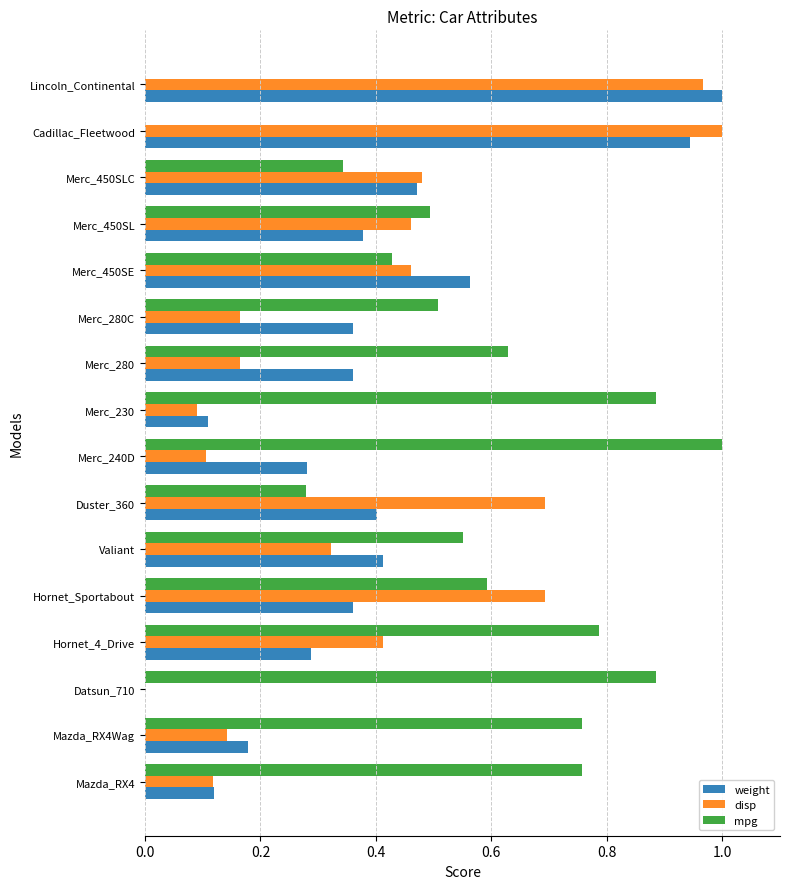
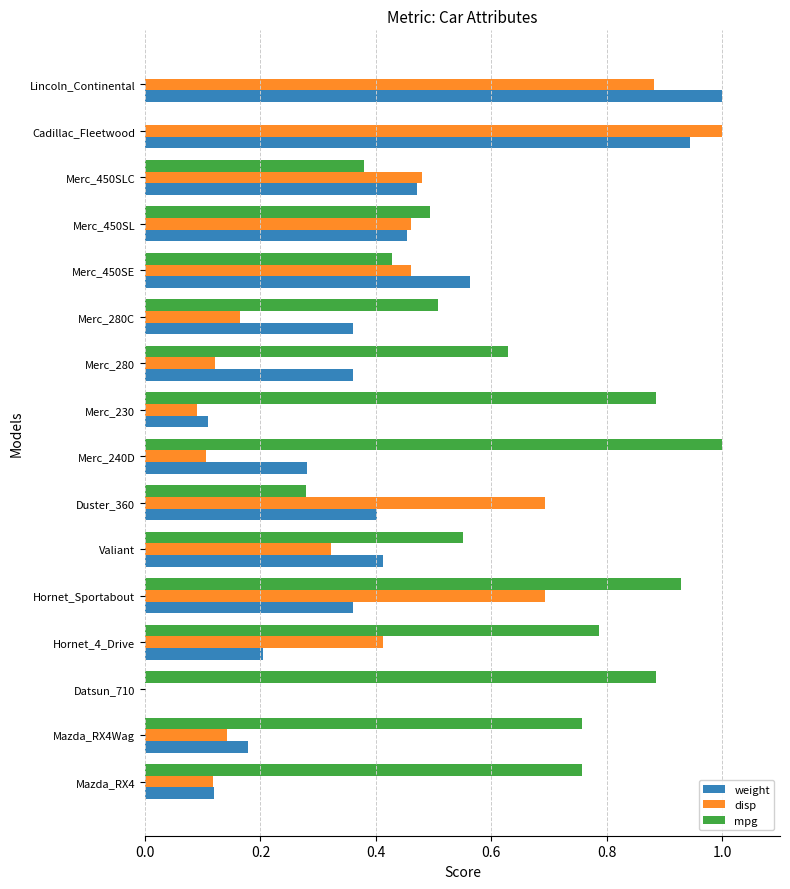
disp, Lincoln_Continental: 0.97 -> 0.88
mpg, Merc_450SLC: 0.34 -> 0.38
weight, Merc_450SL: 0.38 -> 0.45
disp, Merc_280: 0.16 -> 0.12
mpg, Hornet_Sportabout: 0.59 -> 0.93
weight, Hornet_4_Drive: 0.29 -> 0.20
